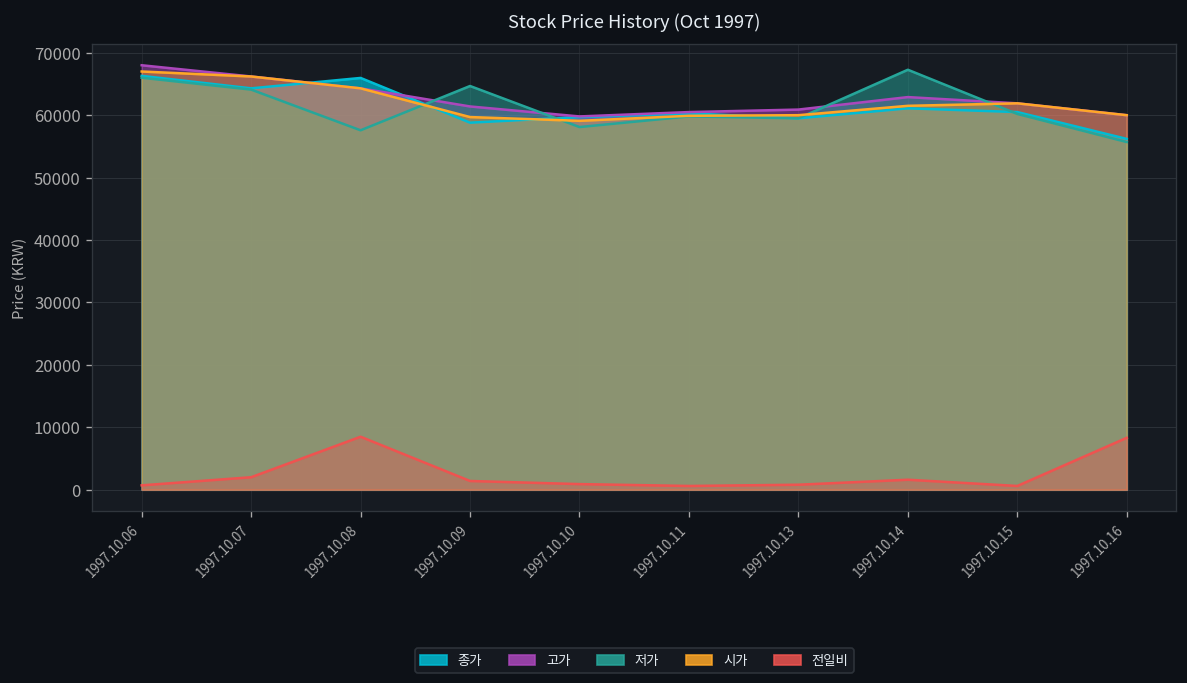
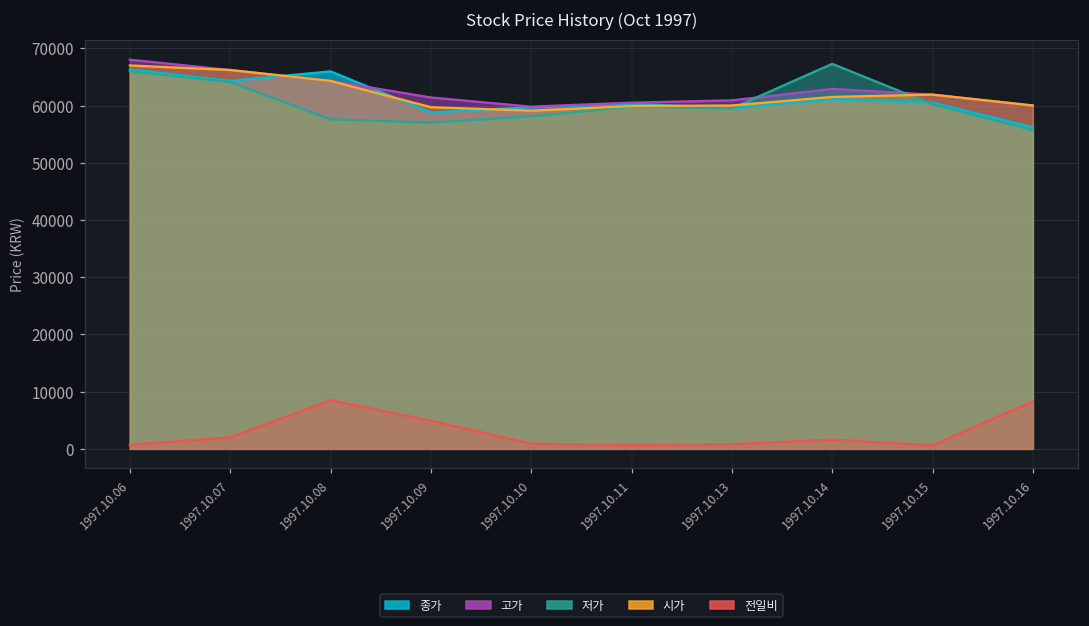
저가, 1997.10.09: 65000 -> 57000
전일비, 1997.10.09: 1000 -> 5000
